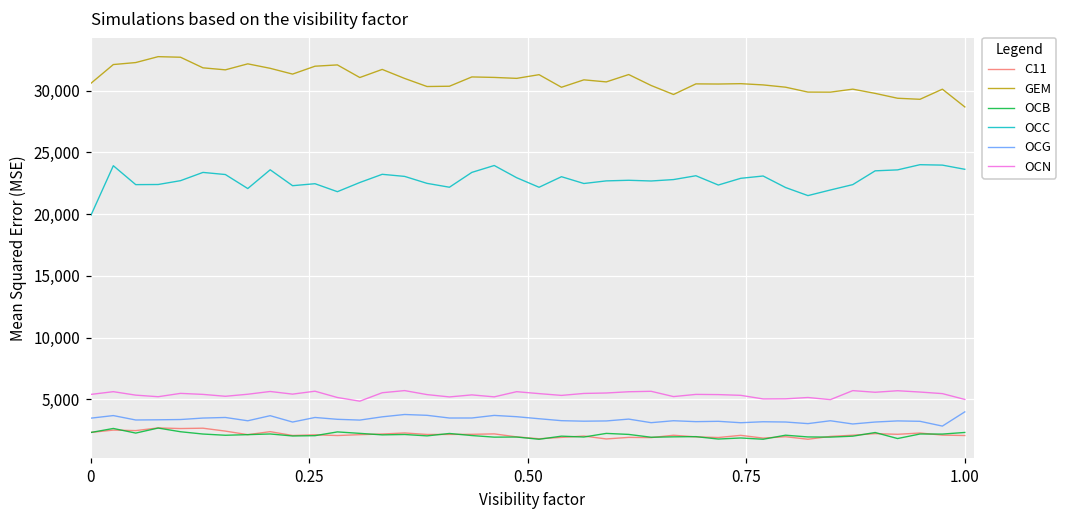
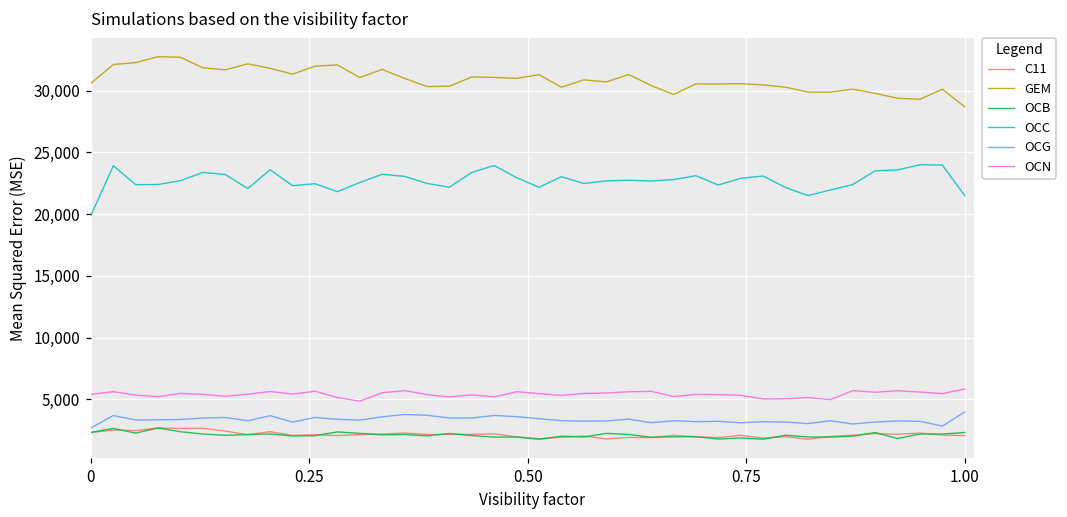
OCG, 0: 3,500 -> 2,700
OCC, 1.00: 23,600 -> 21,500
OCN, 1.00: 5,000 -> 5,800
